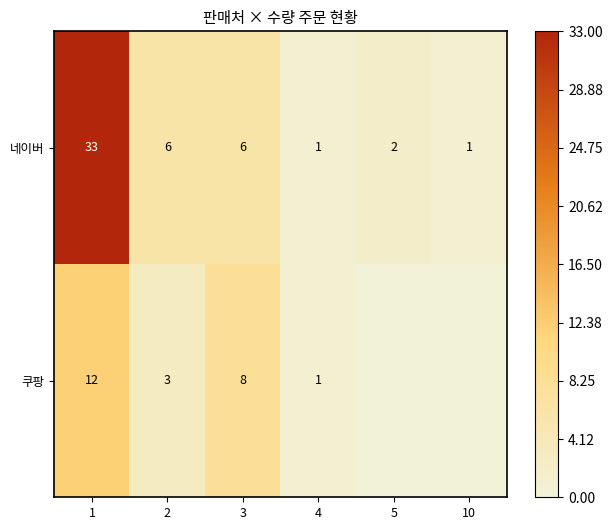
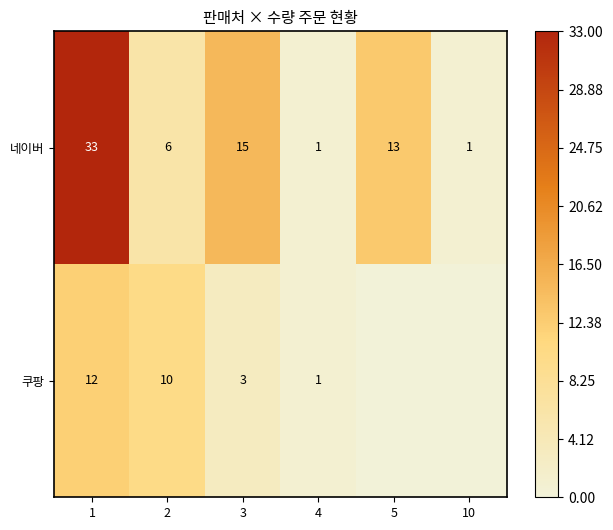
네이버, 3: 6 -> 15
네이버, 5: 2 -> 13
쿠팡, 2: 3 -> 10
쿠팡, 3: 8 -> 3
